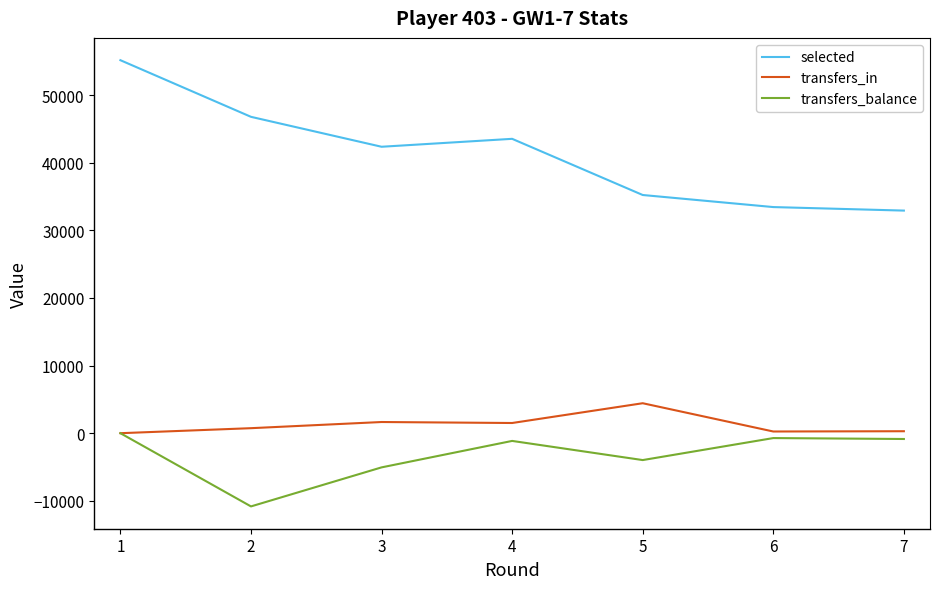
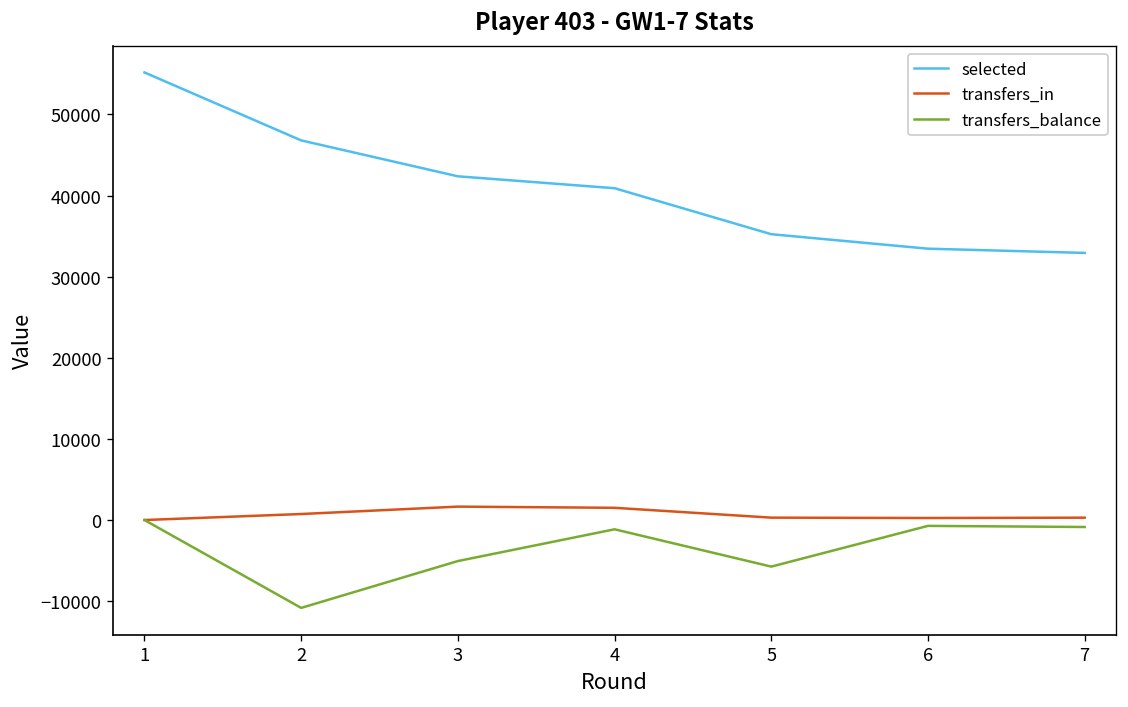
selected, 4: 44000 -> 41000
transfers_in, 5: 4000 -> 0
transfers_balance, 5: -4000 -> -6000
